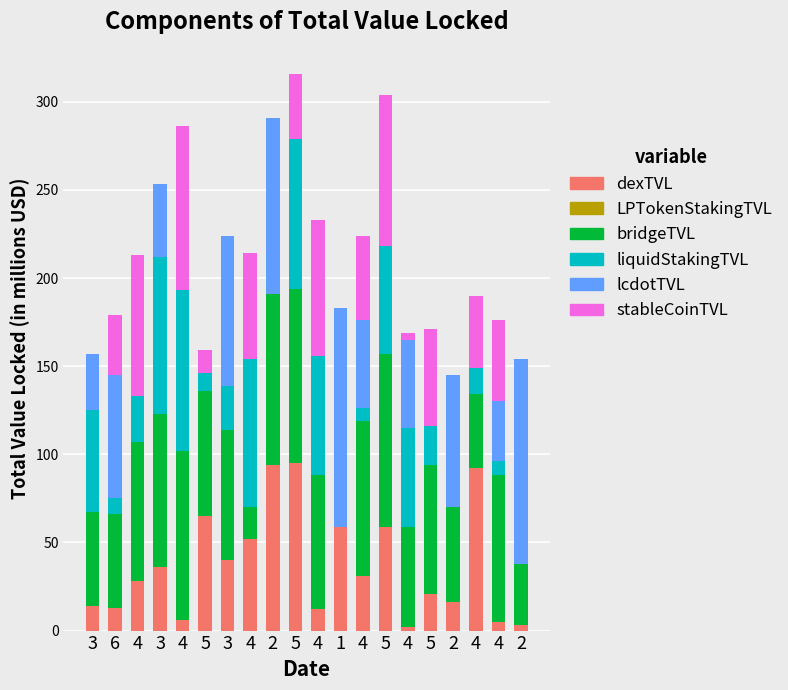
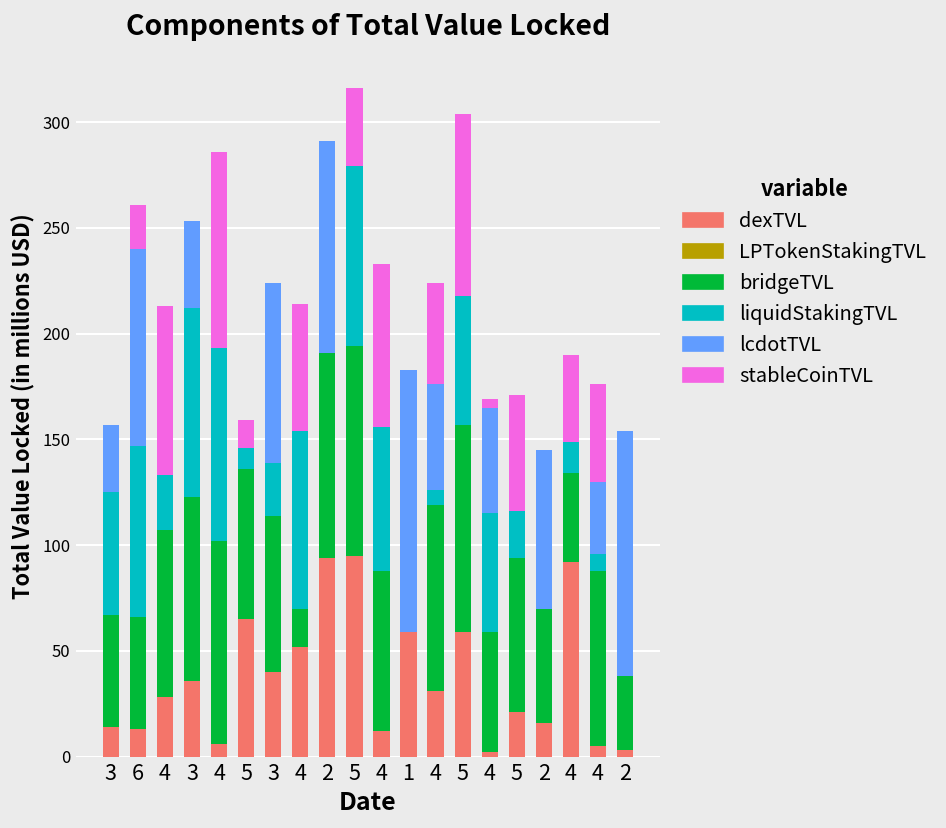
liquidStakingTVL, 6: 9 -> 81
lcdotTVL, 6: 70 -> 93
stableCoinTVL, 6: 34 -> 21
